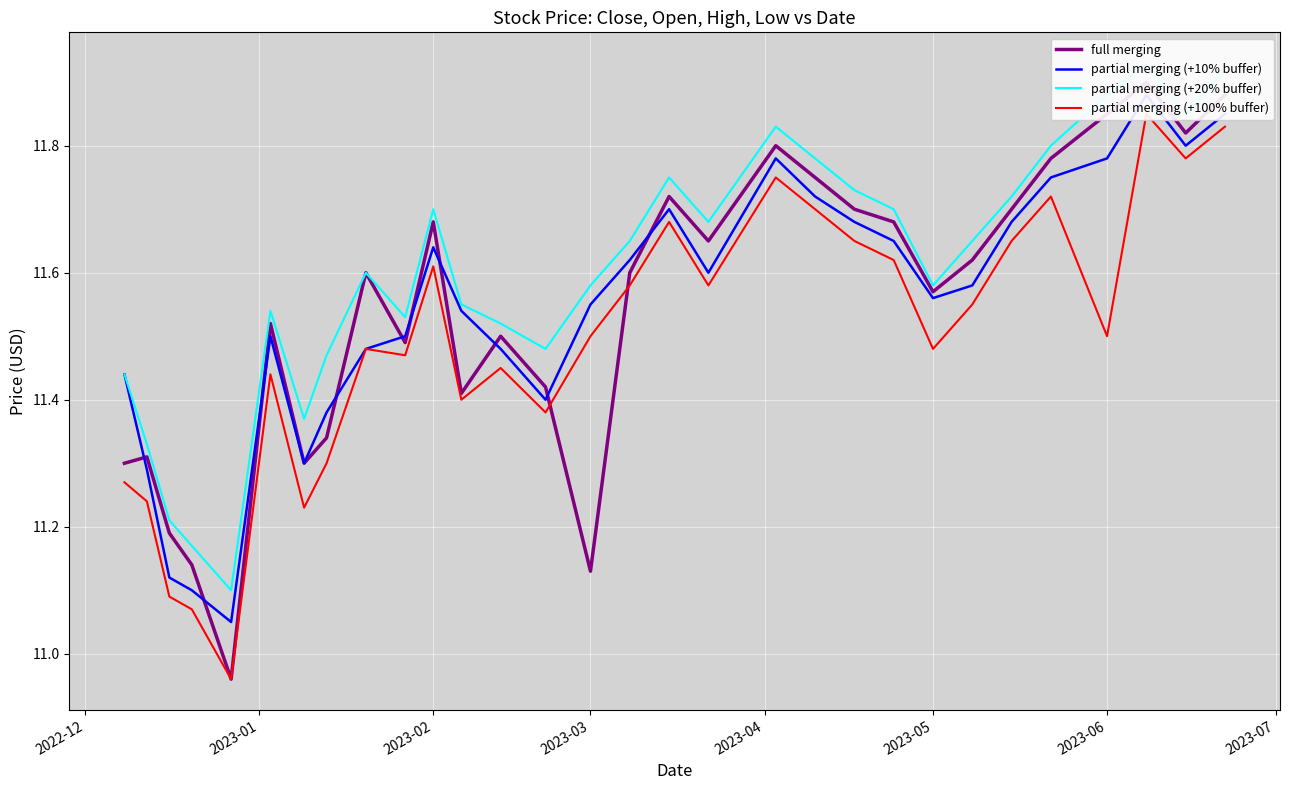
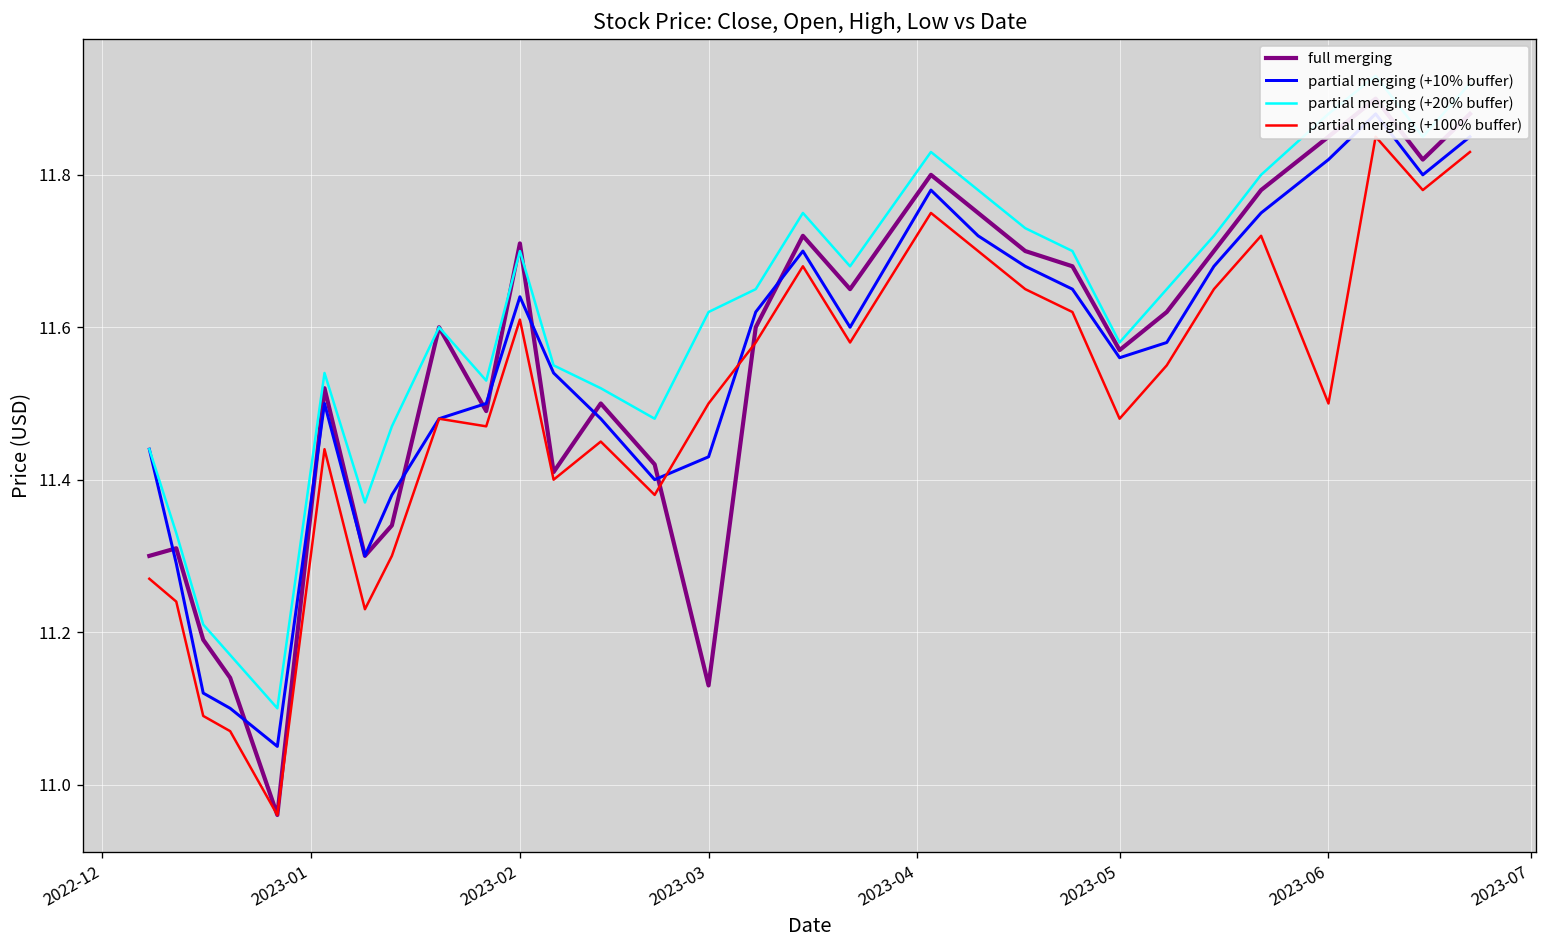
full merging, 2023-02: 11.68 -> 11.71
partial merging (+10% buffer), 2023-03: 11.55 -> 11.43
partial merging (+20% buffer), 2023-03: 11.58 -> 11.62
partial merging (+10% buffer), 2023-06: 11.78 -> 11.82
